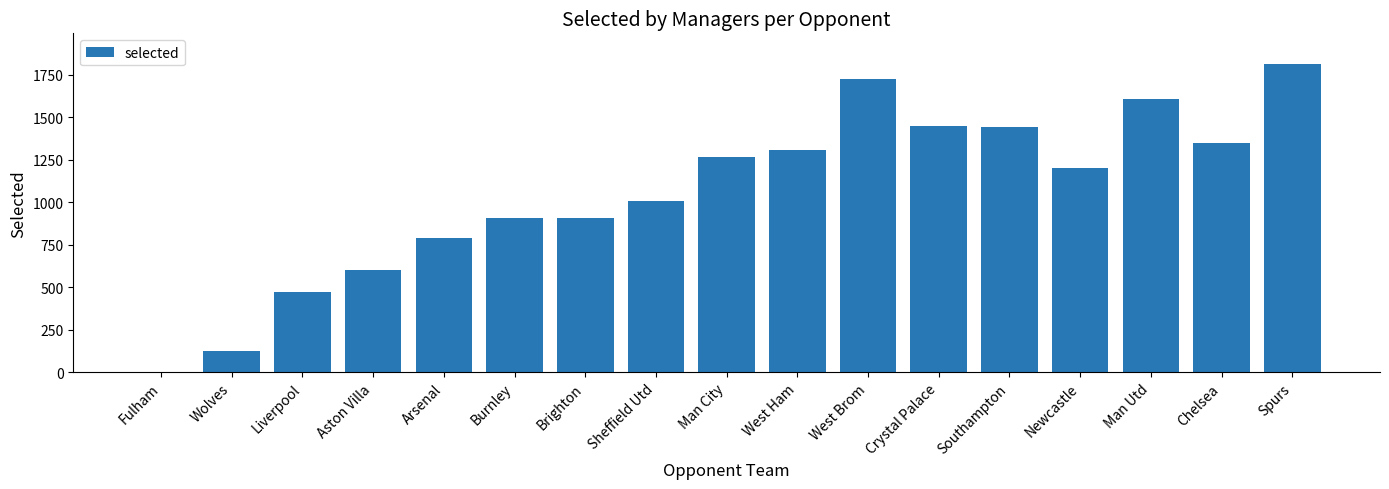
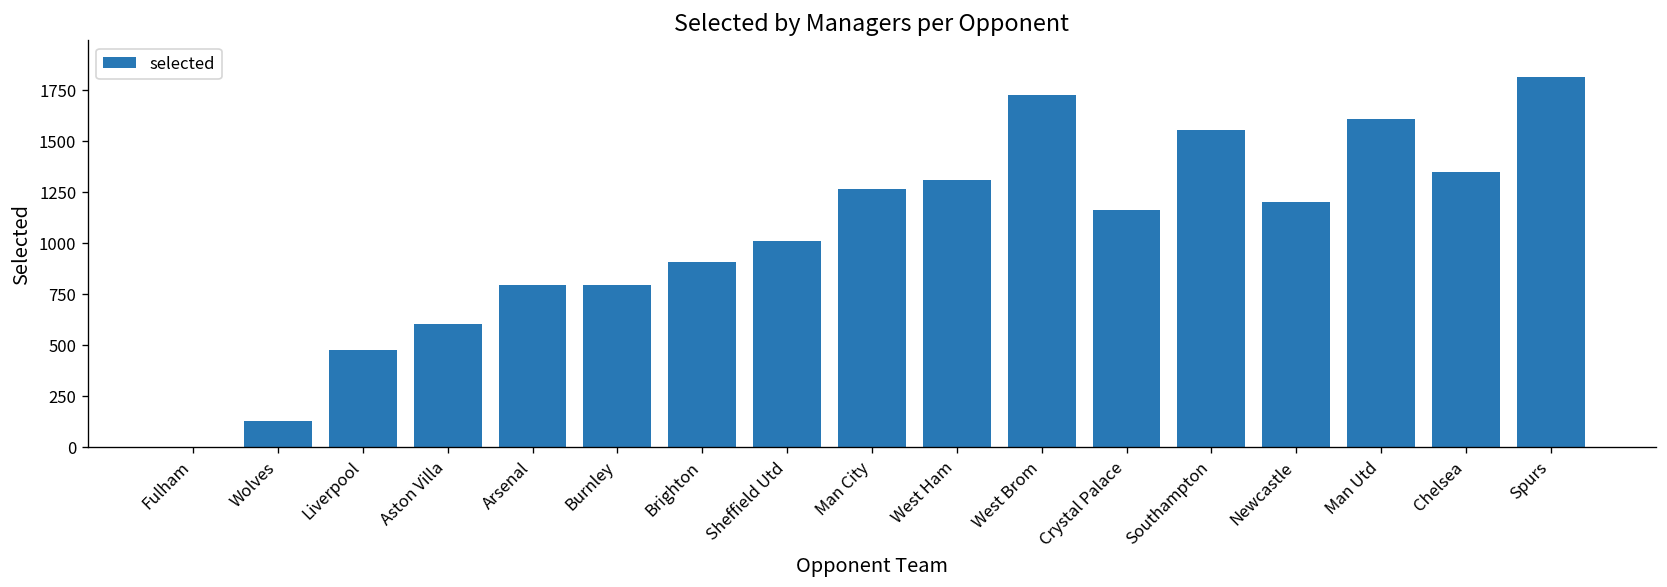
Burnley: 910 -> 790
Crystal Palace: 1450 -> 1160
Southampton: 1440 -> 1550
